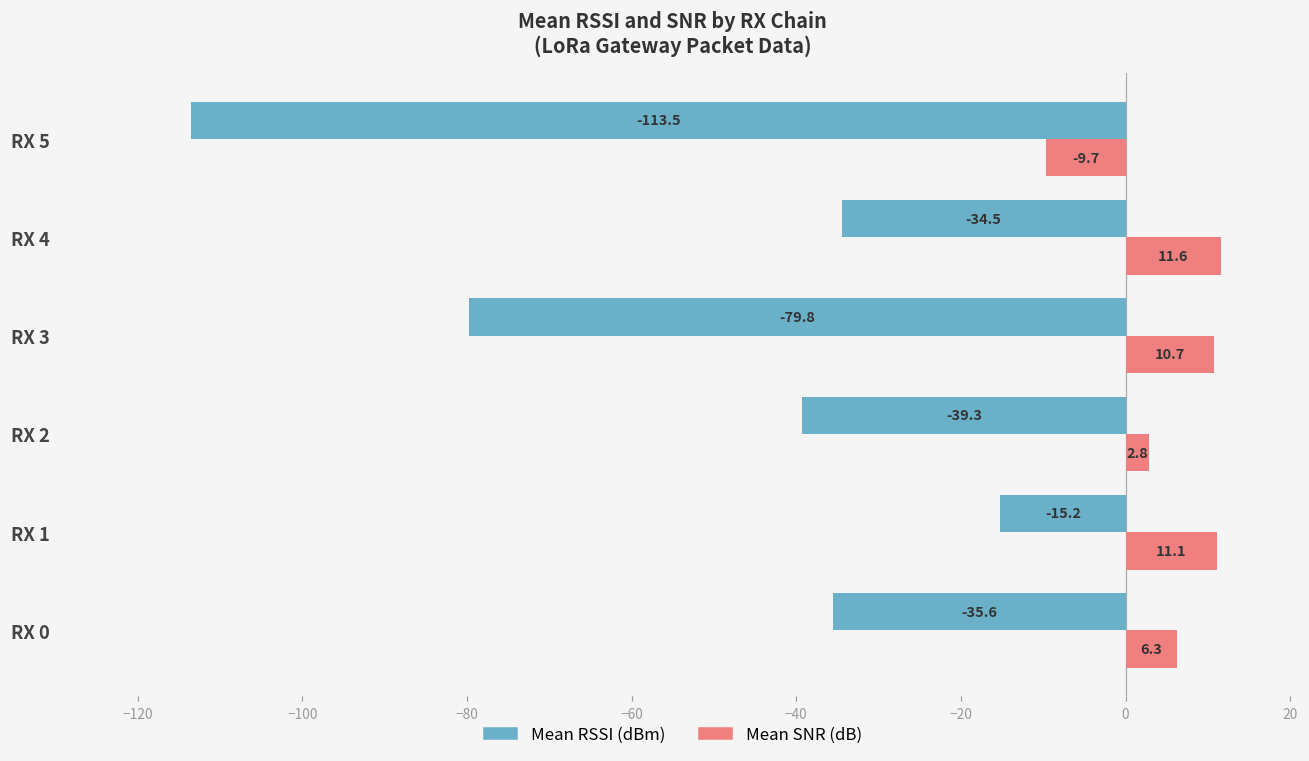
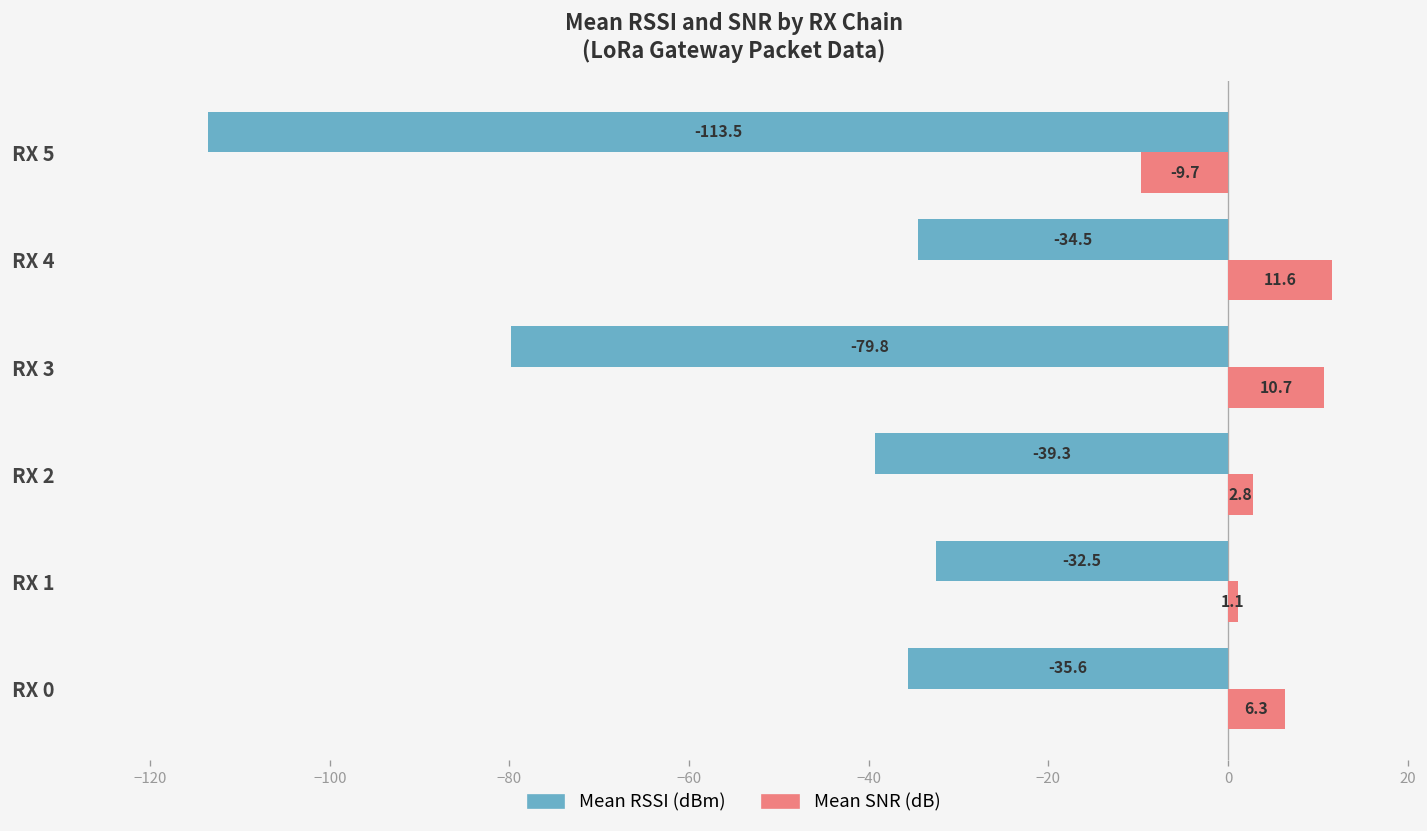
Mean RSSI (dBm), RX 1: -15.2 -> -32.5
Mean SNR (dB), RX 1: 11.1 -> 1.1
